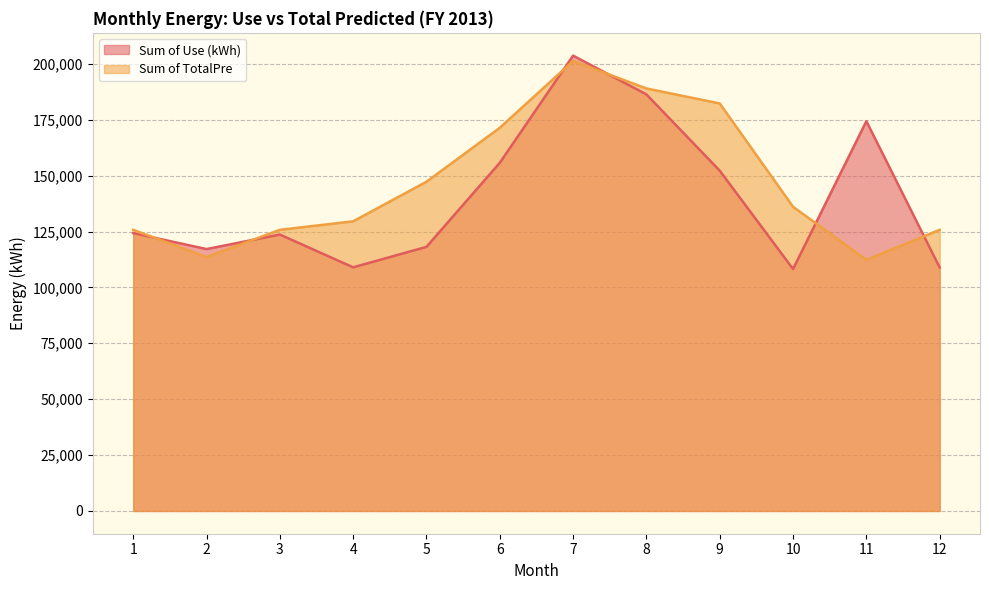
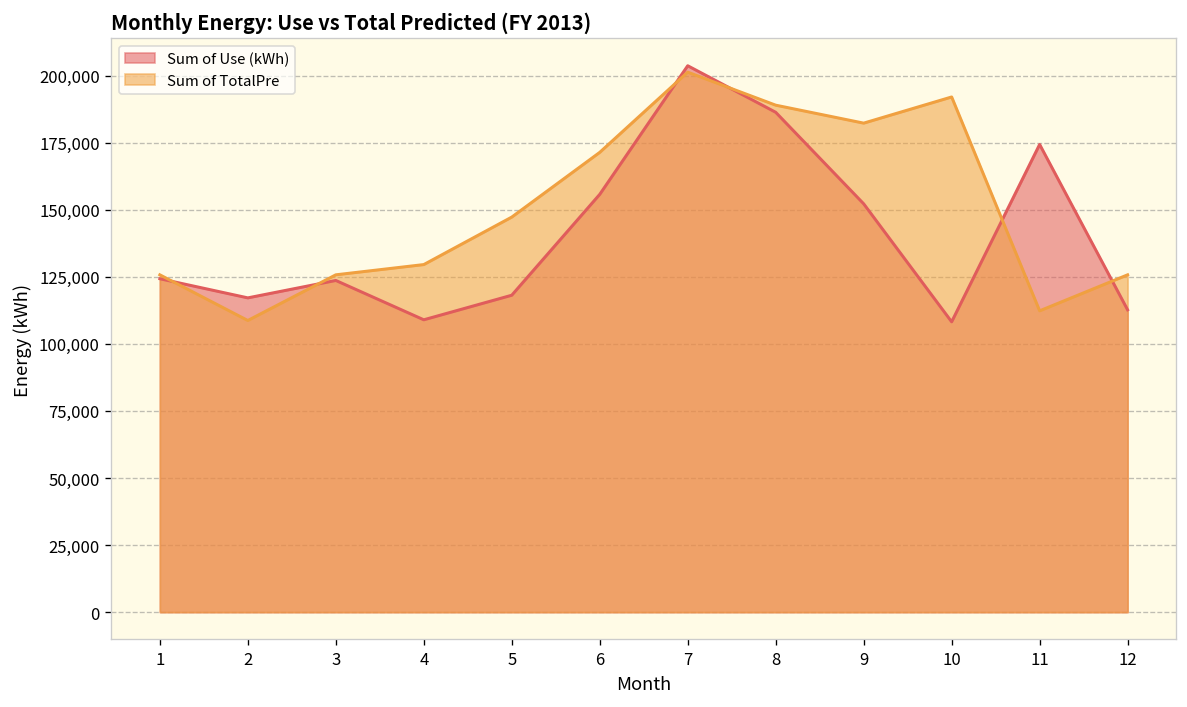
Sum of TotalPre, 2: 114,000 -> 109,000
Sum of TotalPre, 10: 136,000 -> 192,000
Sum of Use (kWh), 12: 109,000 -> 113,000
